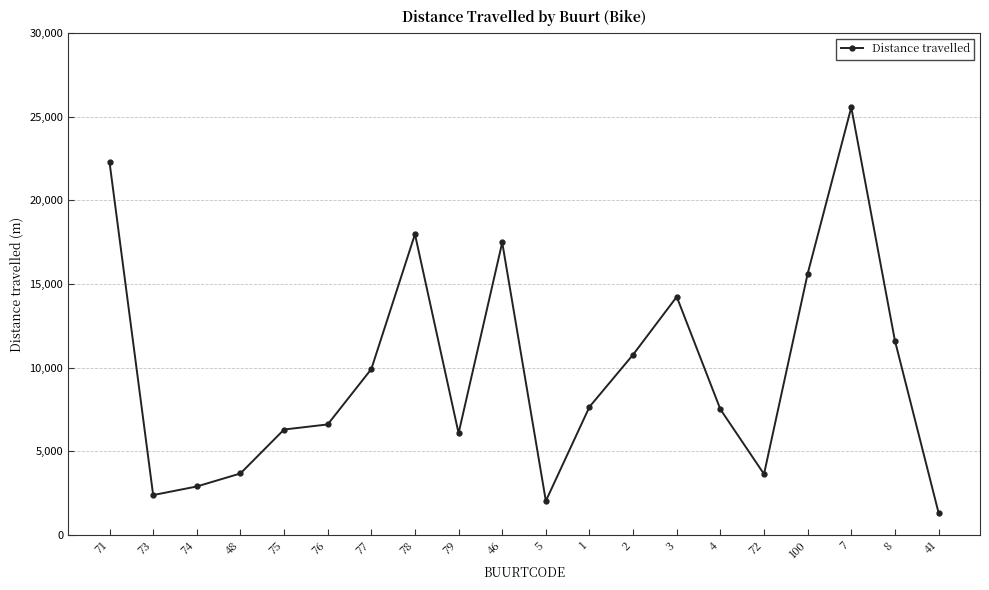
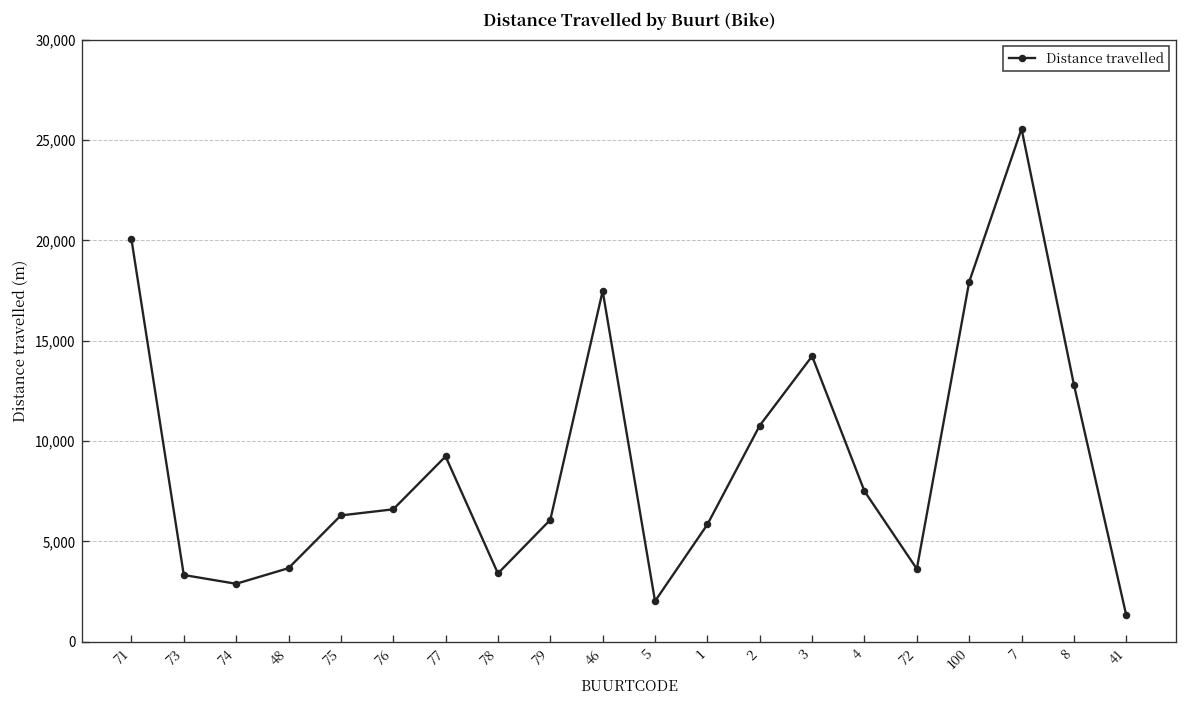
71: 22,300 -> 20,100
73: 2,400 -> 3,300
77: 9,900 -> 9,200
78: 18,000 -> 3,400
1: 7,700 -> 5,800
100: 15,600 -> 17,900
8: 11,600 -> 12,800
